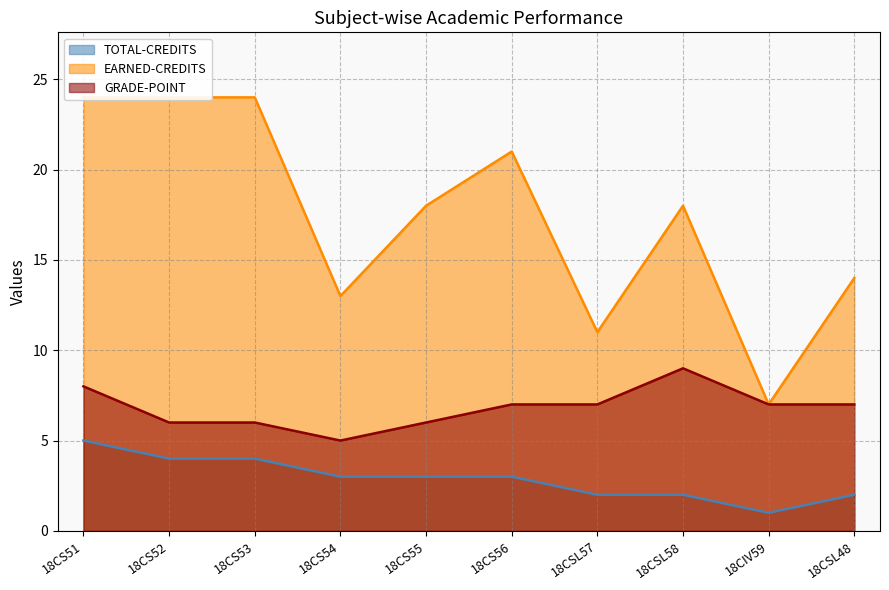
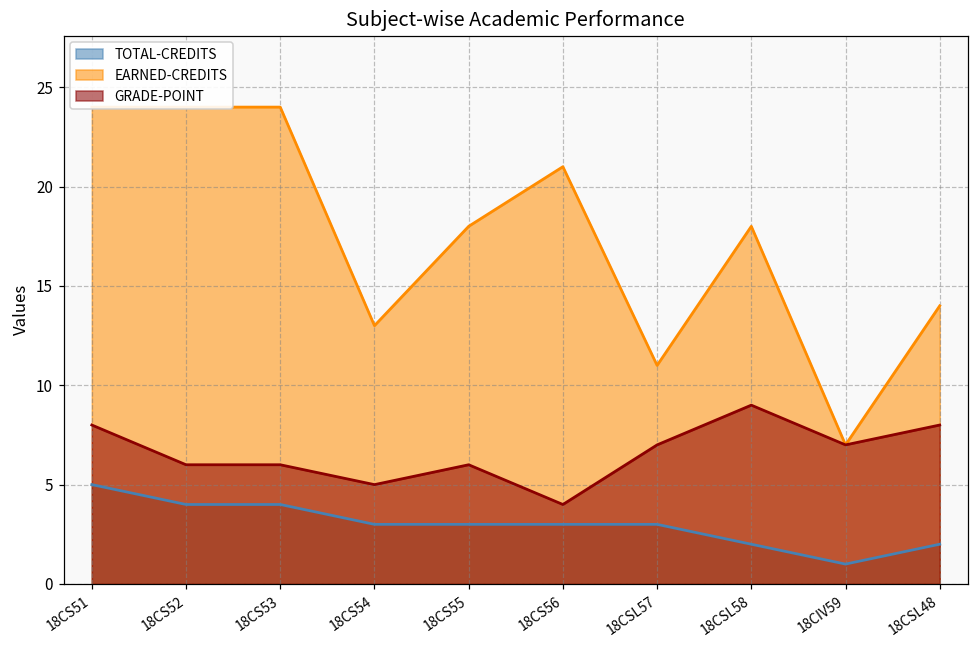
GRADE-POINT, 18CS56: 7 -> 4
TOTAL-CREDITS, 18CSL57: 2 -> 3
GRADE-POINT, 18CSL48: 7 -> 8
